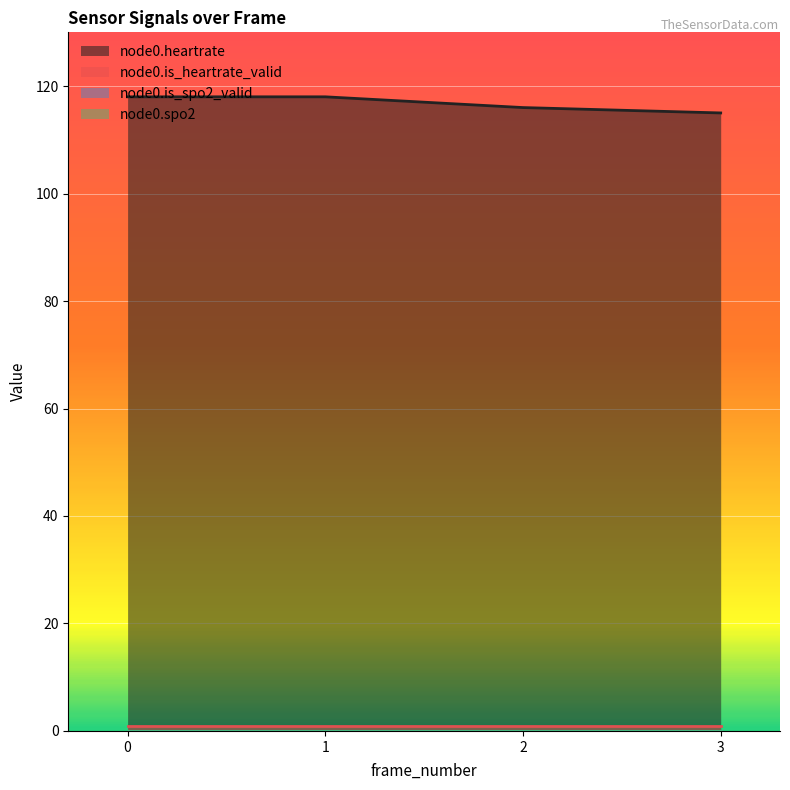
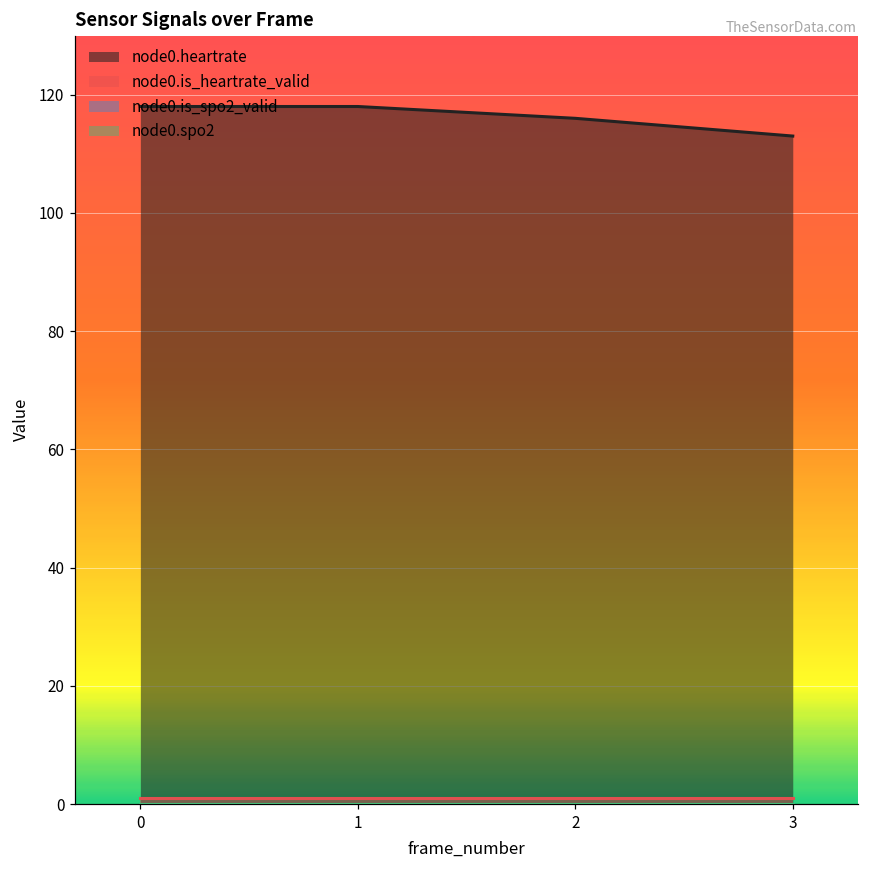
node0.heartrate, 3: 115 -> 113
